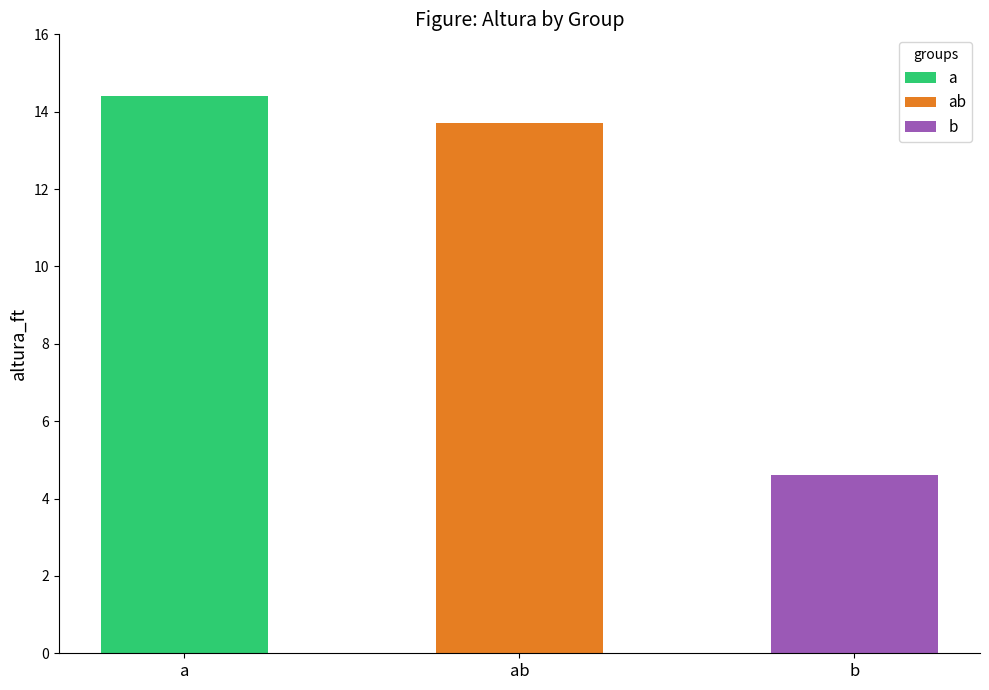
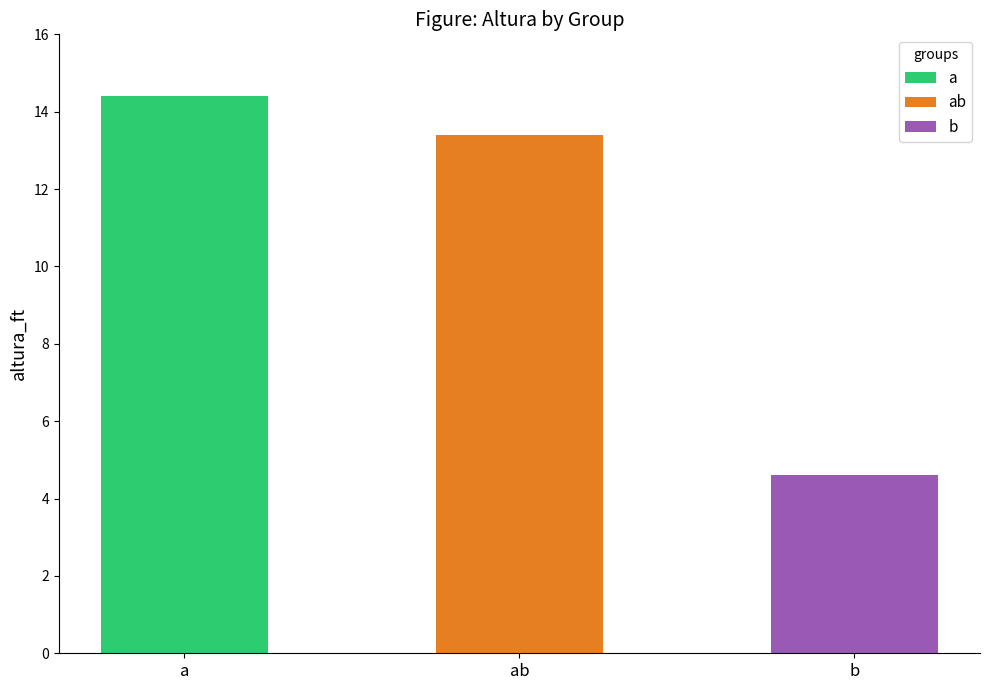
ab: 13.7 -> 13.4
